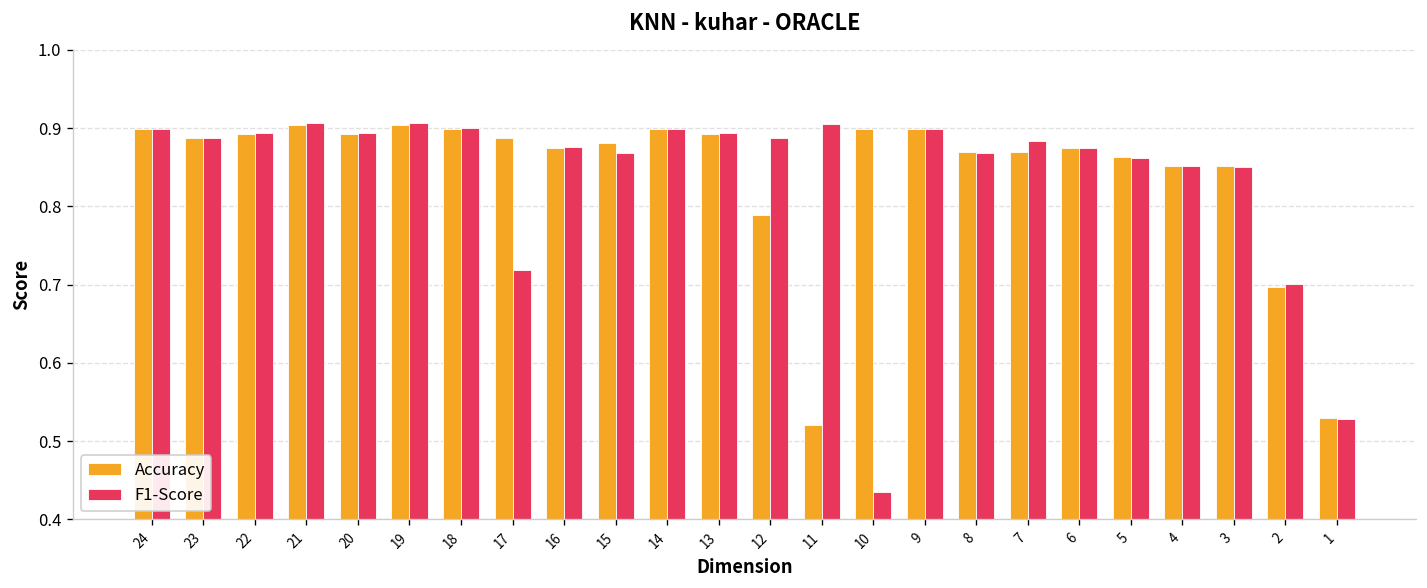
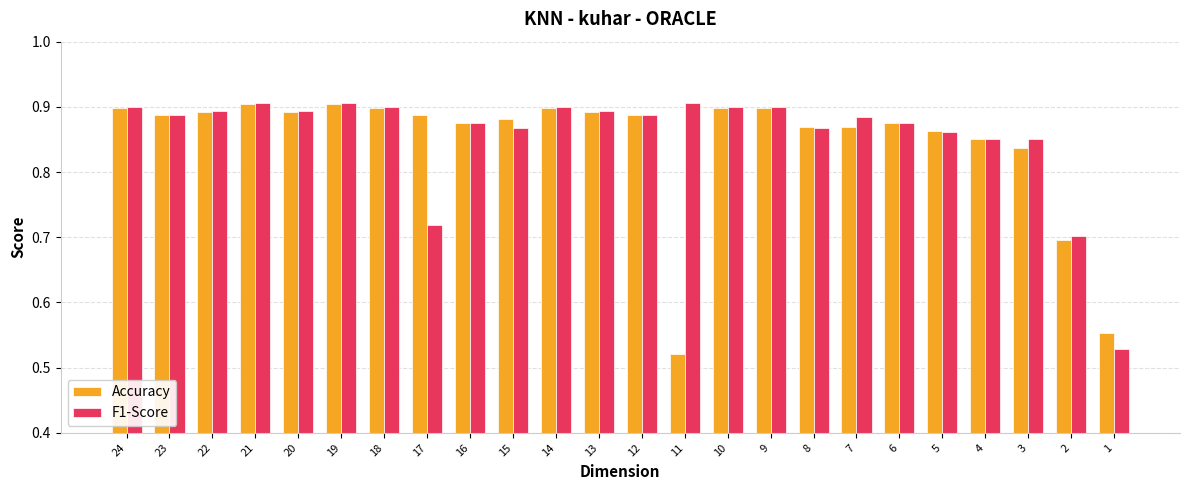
Accuracy, 12: 0.79 -> 0.89
F1-Score, 10: 0.44 -> 0.90
Accuracy, 3: 0.85 -> 0.84
Accuracy, 1: 0.53 -> 0.55
